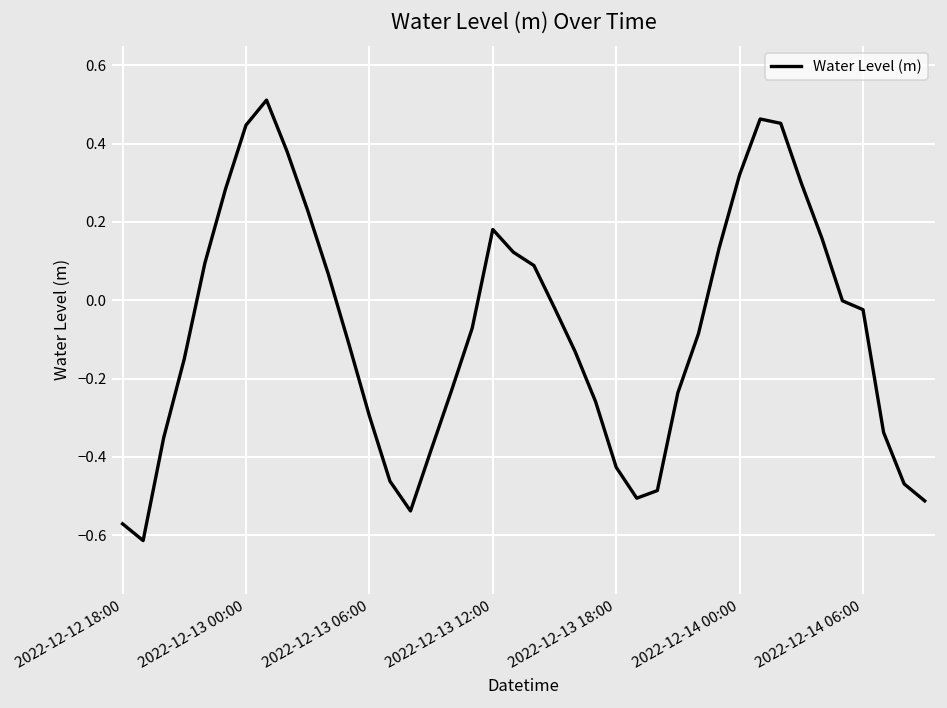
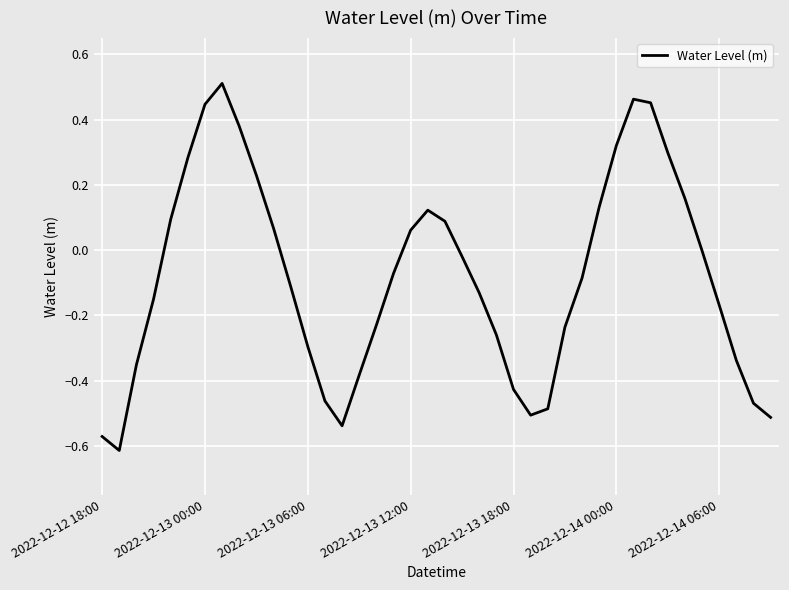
2022-12-13 12:00: 0.18 -> 0.06
2022-12-14 06:00: -0.02 -> -0.17
